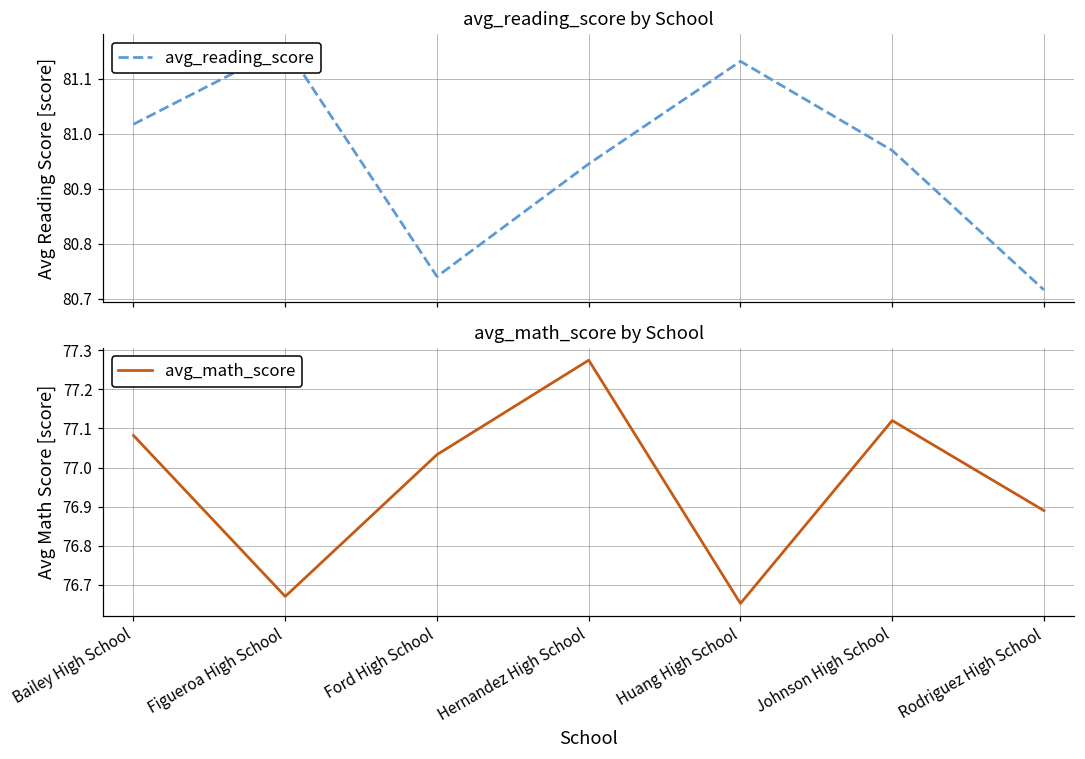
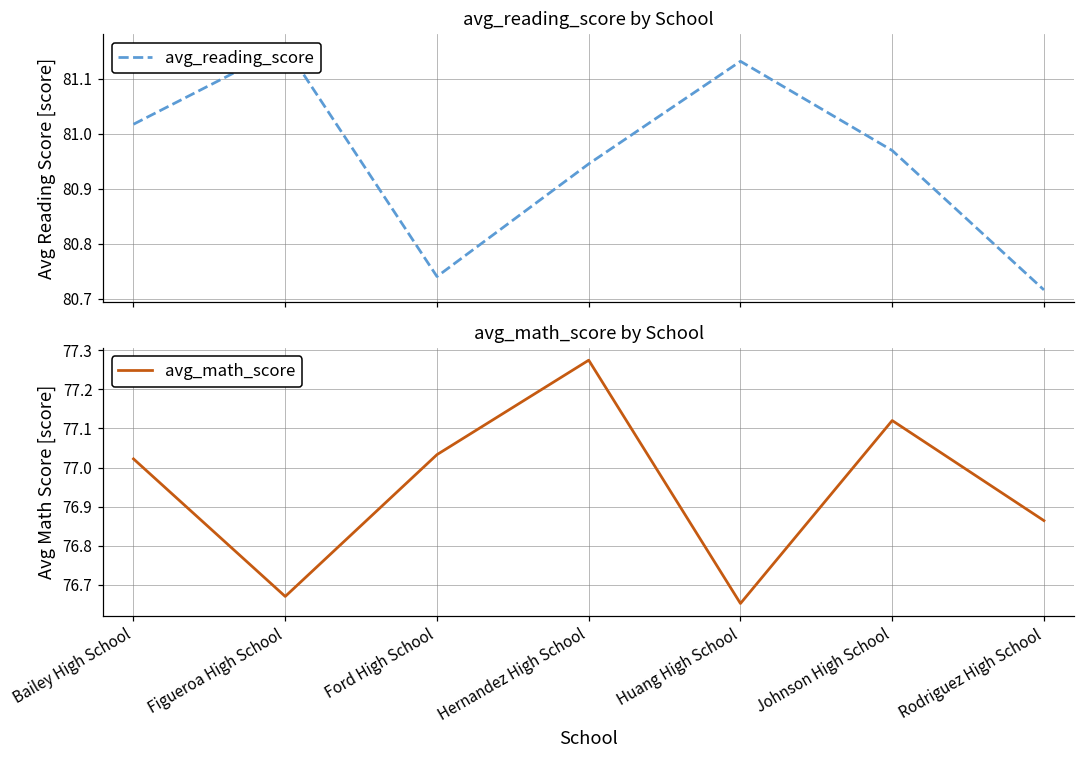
avg_math_score by School, Bailey High School: 77.08 -> 77.02
avg_math_score by School, Rodriguez High School: 76.89 -> 76.86
